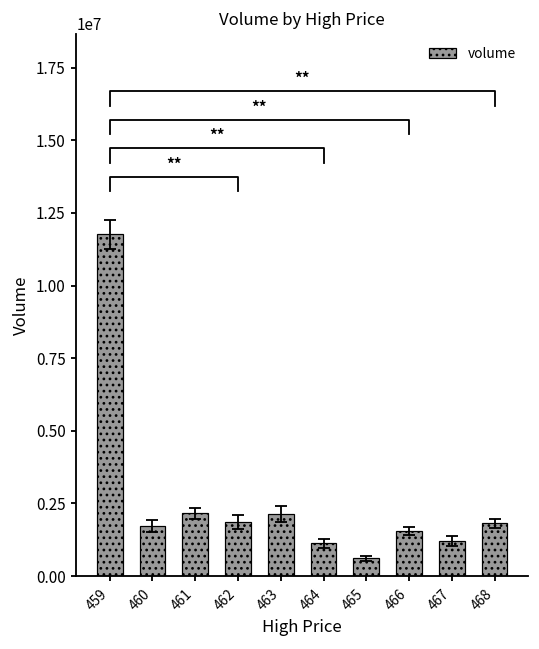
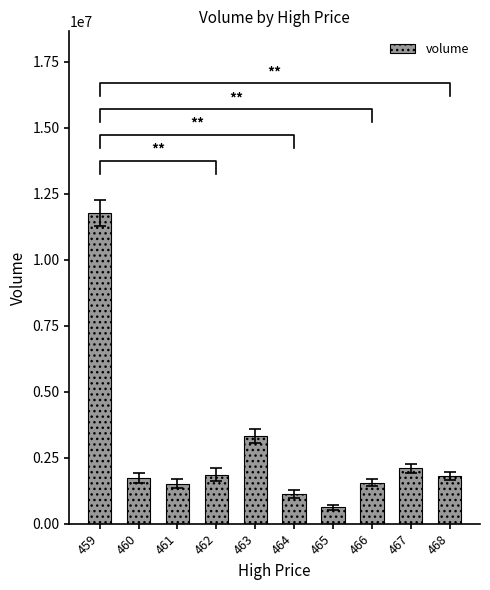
volume, 461: 2200000 -> 1500000
volume, 463: 2100000 -> 3300000
volume, 467: 1200000 -> 2100000
